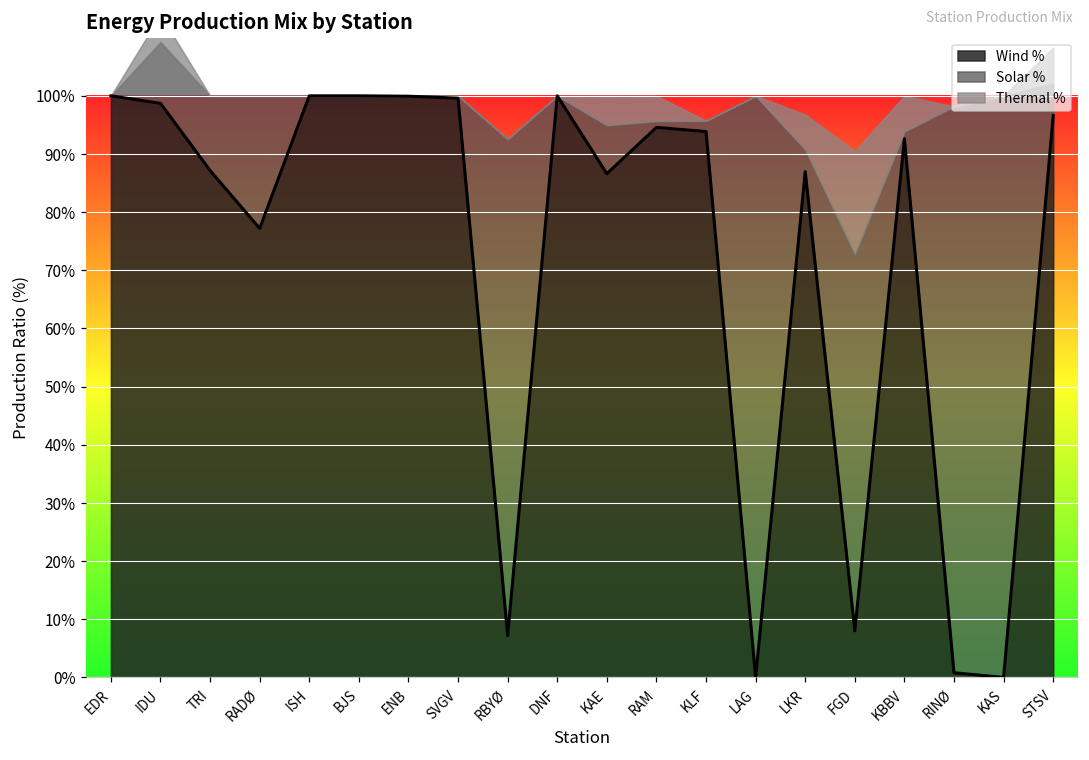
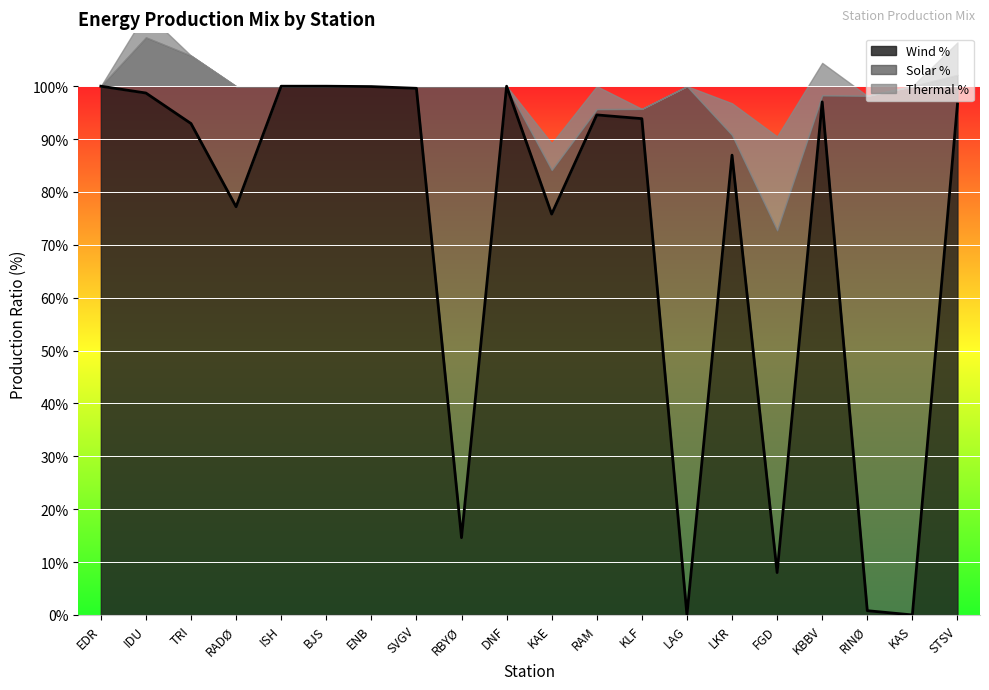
Wind %, TRI: 87% -> 93%
Wind %, RBYØ: 7% -> 15%
Wind %, KAE: 87% -> 76%
Wind %, KBBV: 93% -> 97%
